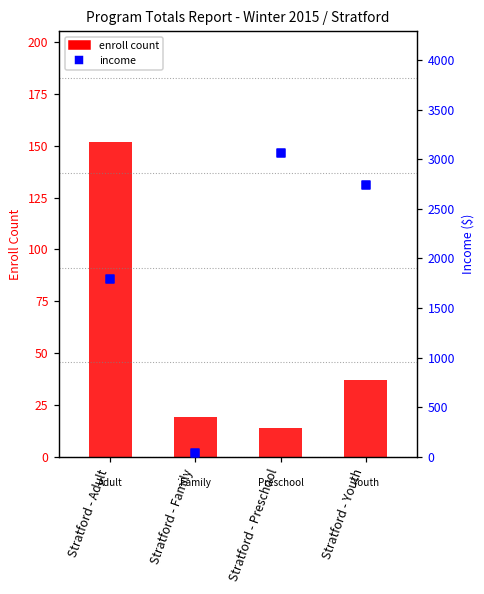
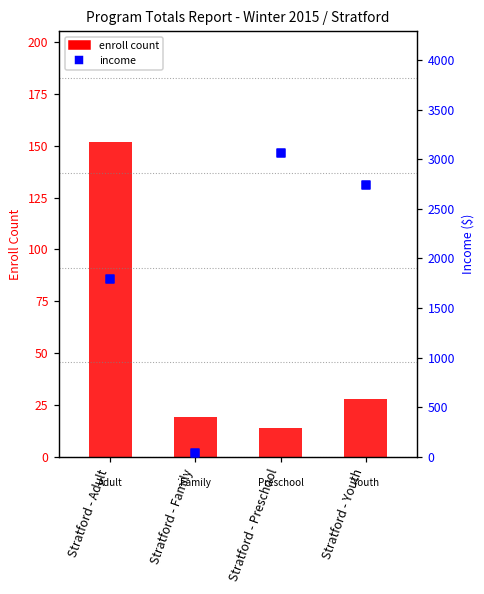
enroll count, Stratford - Youth: 37 -> 28
